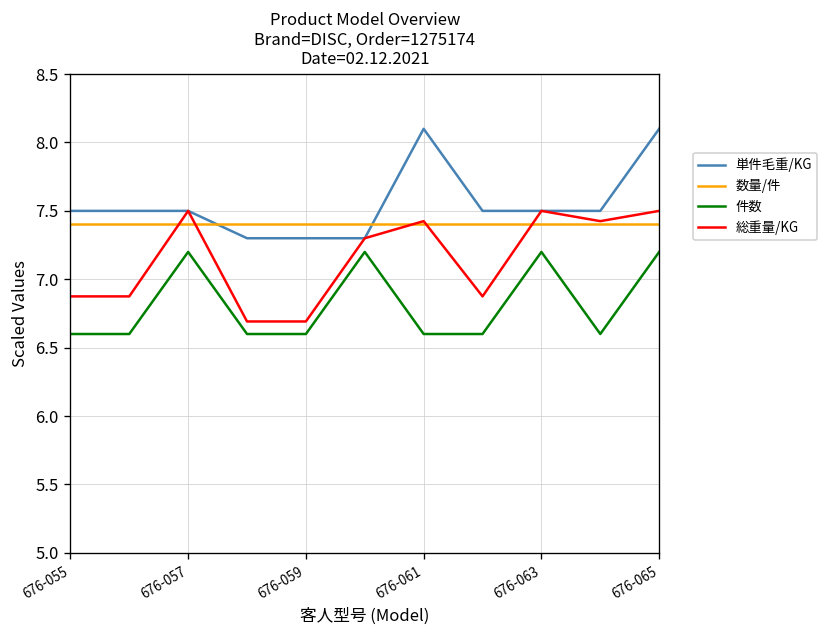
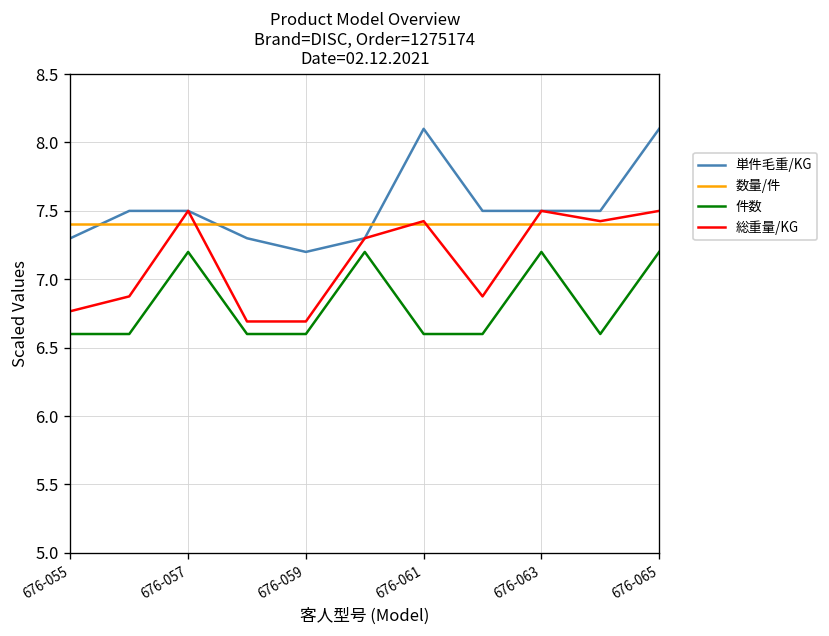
単件毛重/KG, 676-055: 7.5 -> 7.3
総重量/KG, 676-055: 6.88 -> 6.77
単件毛重/KG, 676-059: 7.3 -> 7.2
